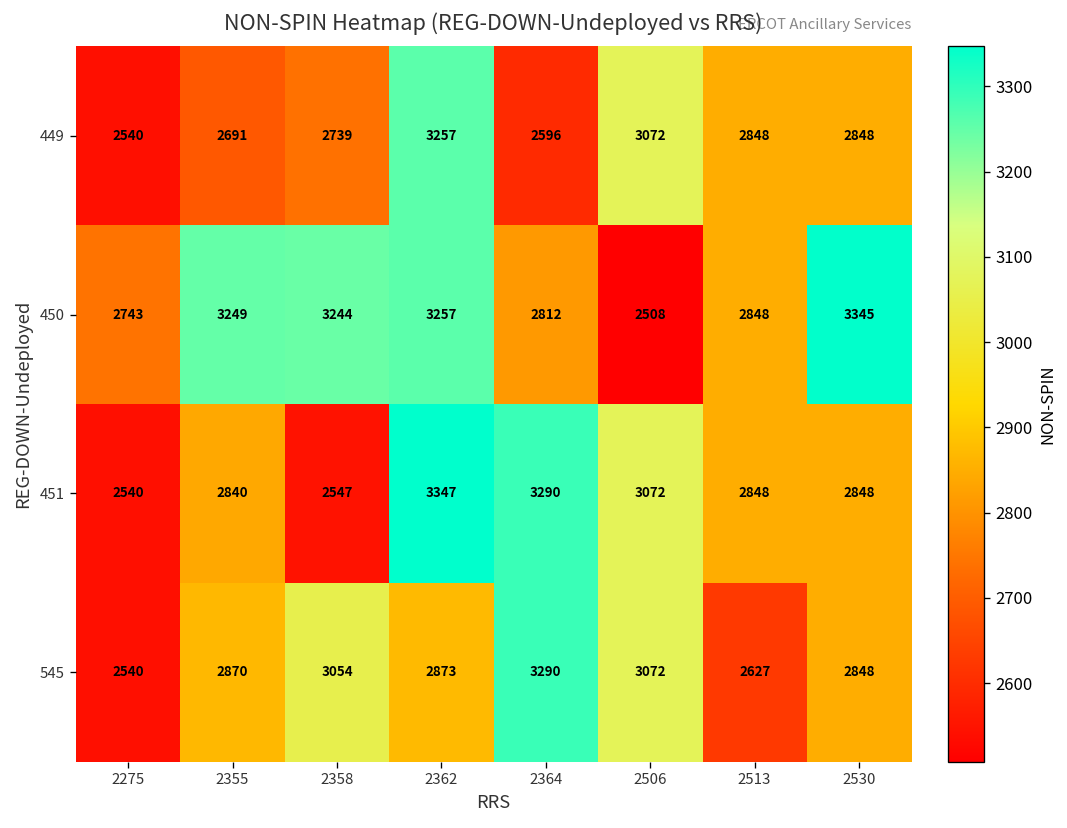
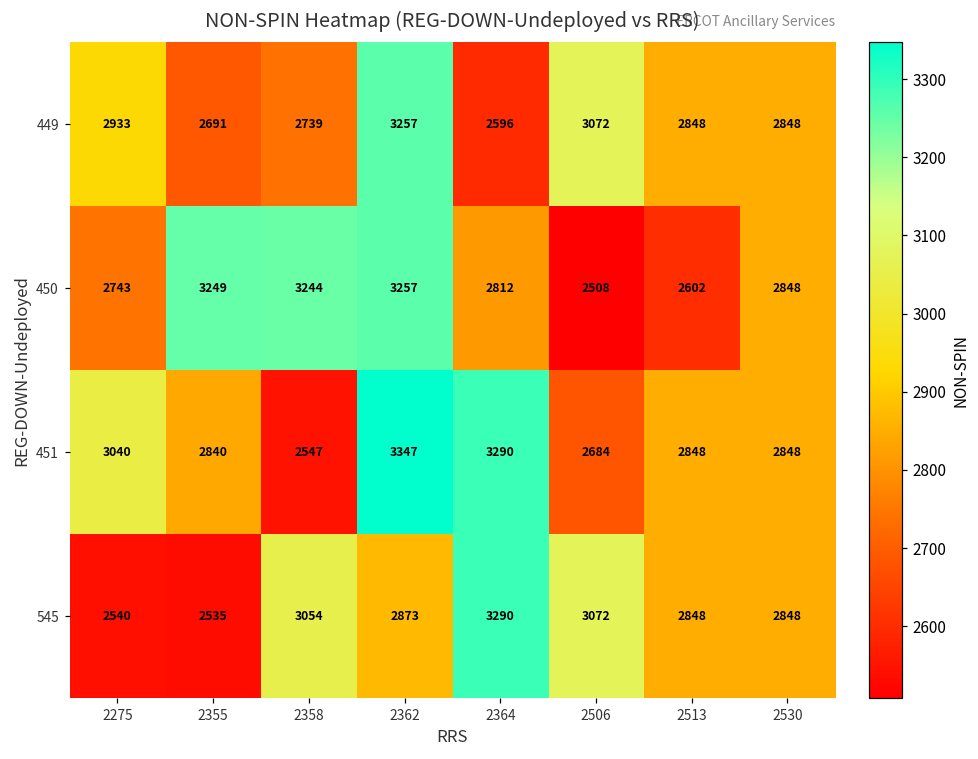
449, 2275: 2540 -> 2933
450, 2513: 2848 -> 2602
450, 2530: 3345 -> 2848
451, 2275: 2540 -> 3040
451, 2506: 3072 -> 2684
545, 2355: 2870 -> 2535
545, 2513: 2627 -> 2848
